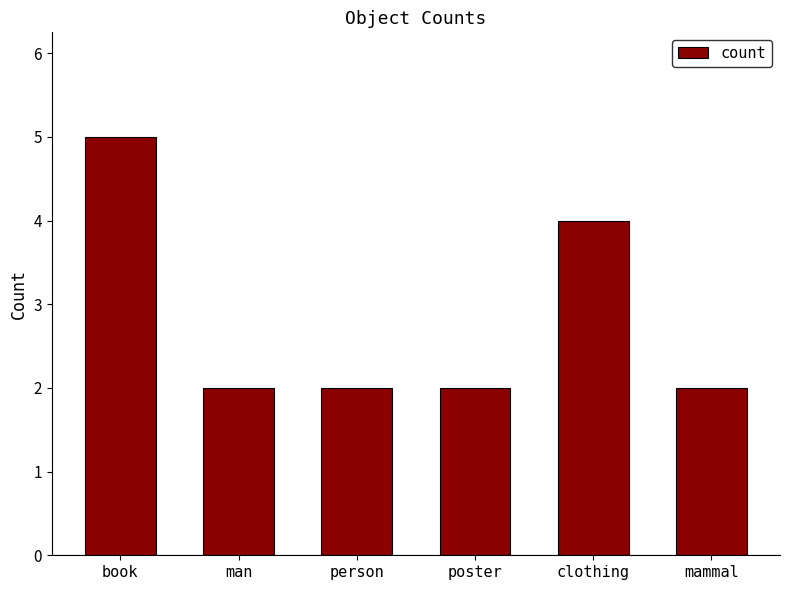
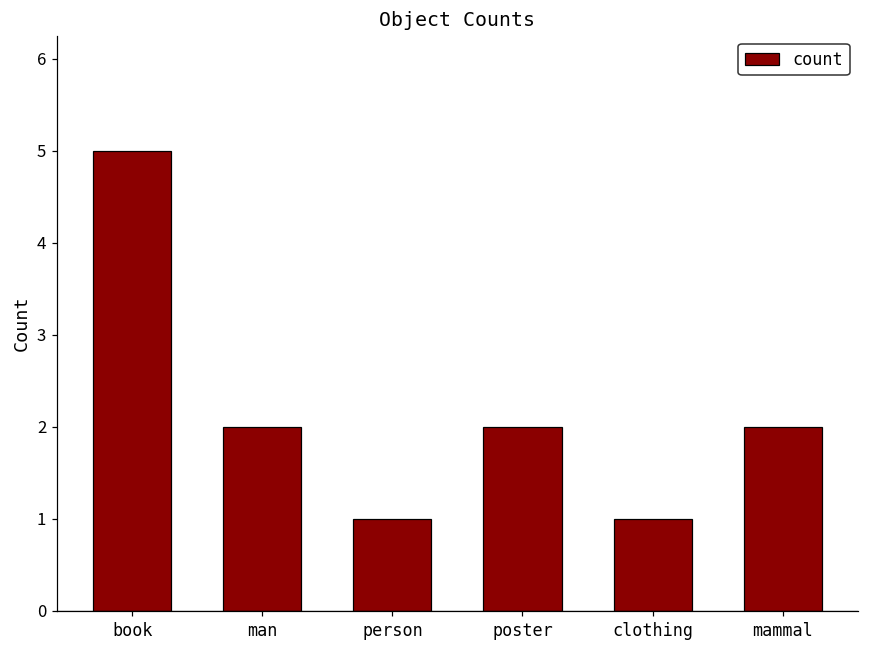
person: 2 -> 1
clothing: 4 -> 1
